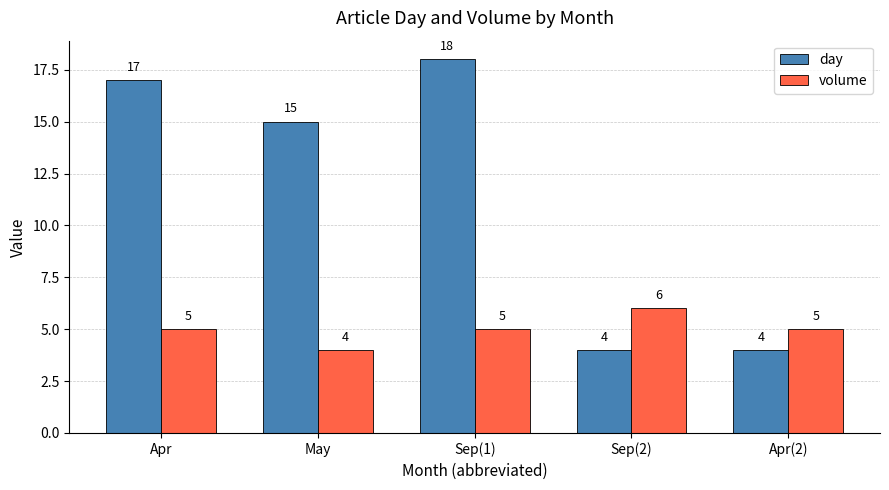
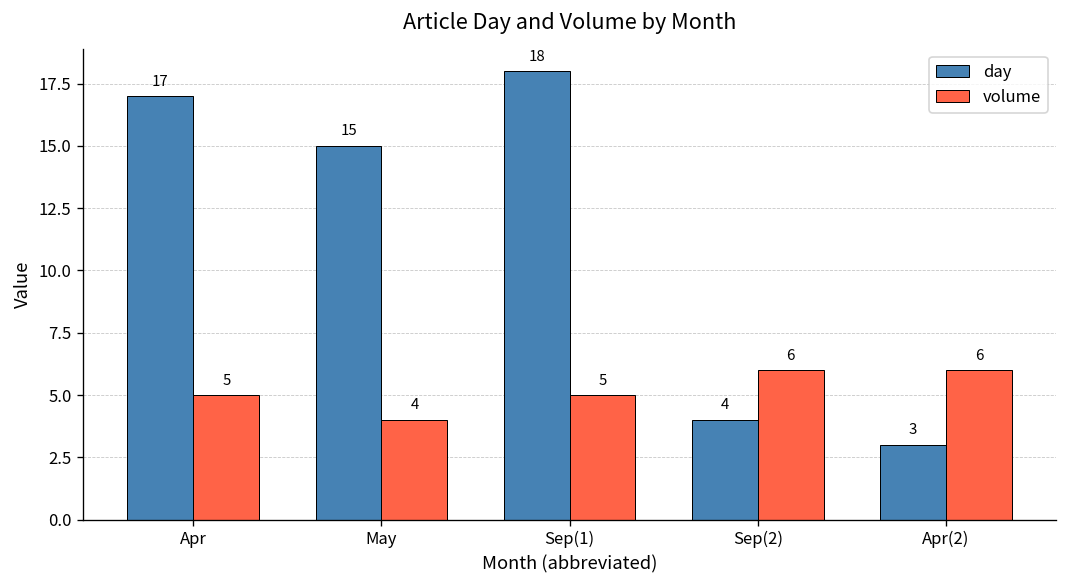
day, Apr(2): 4 -> 3
volume, Apr(2): 5 -> 6
